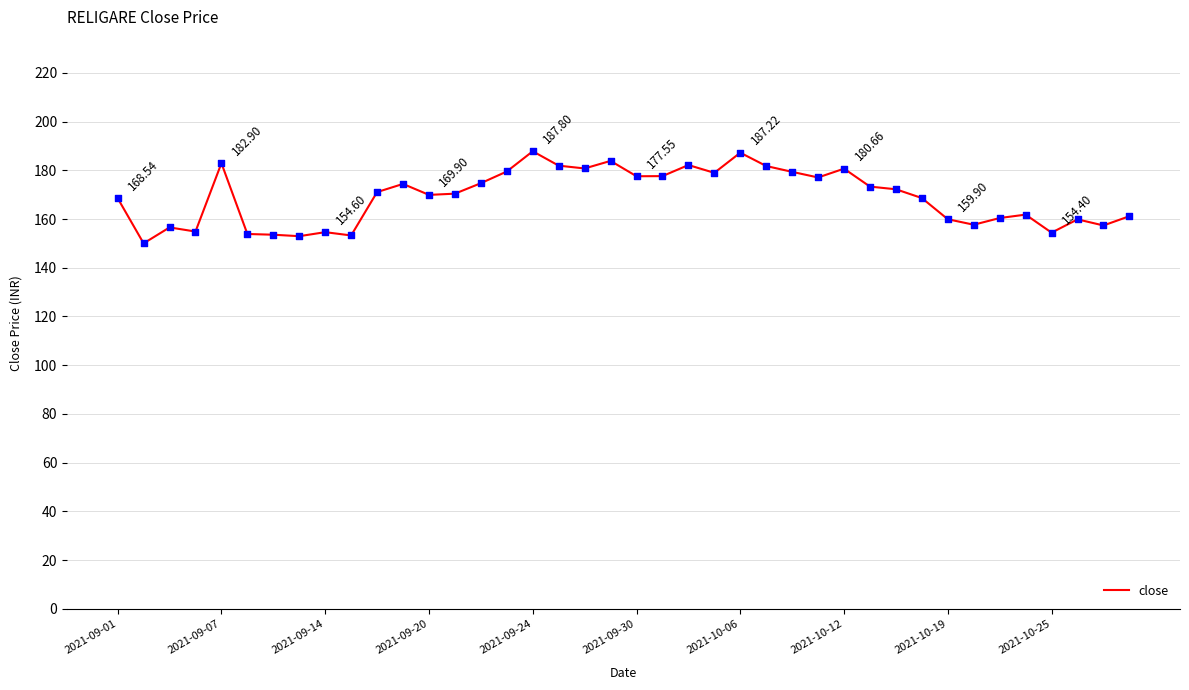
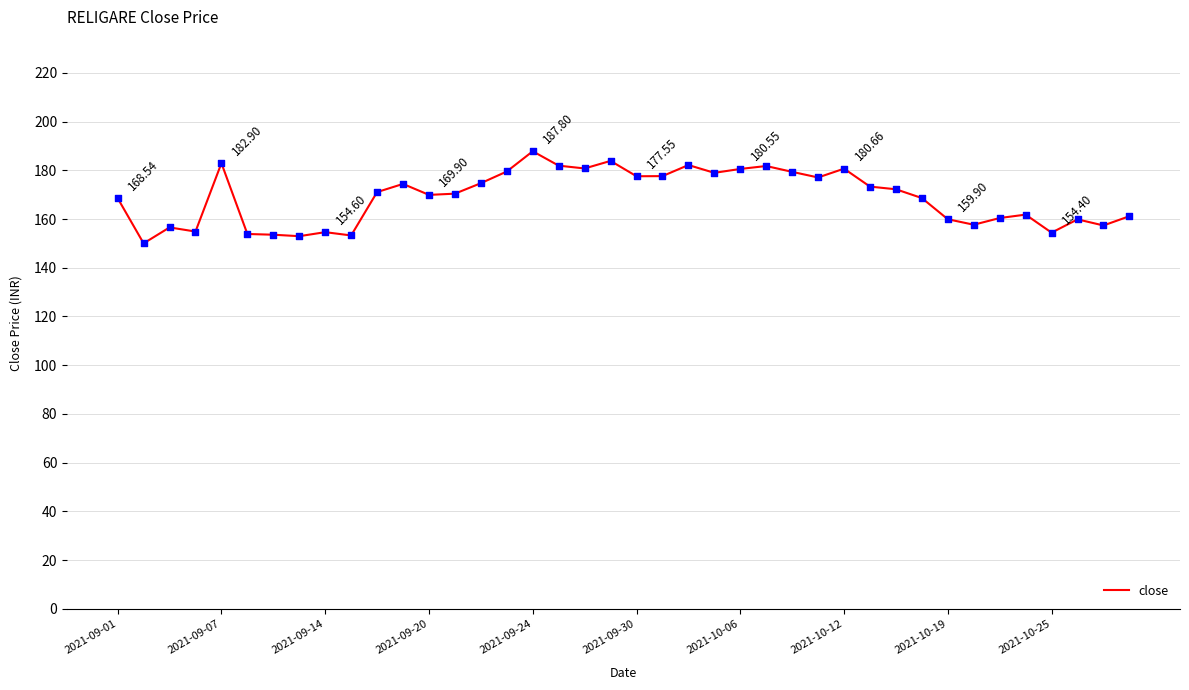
2021-10-06: 187.22 -> 180.55
